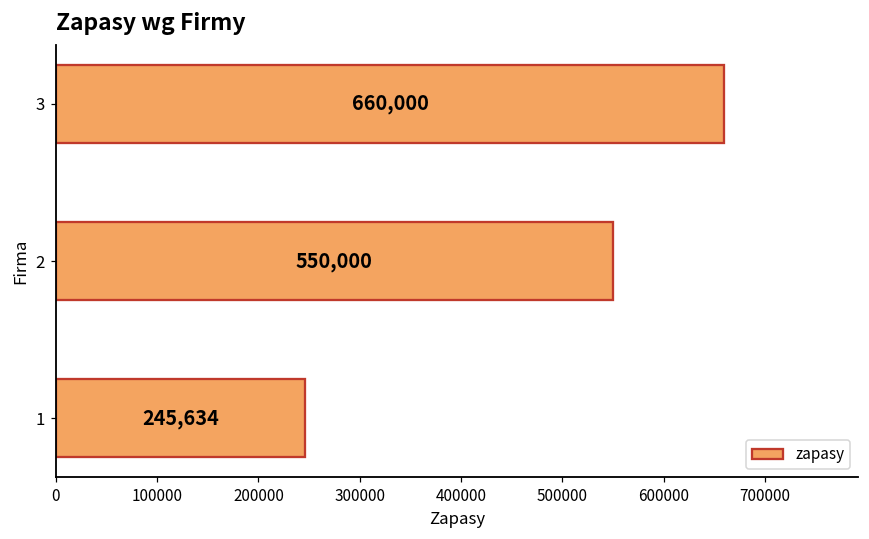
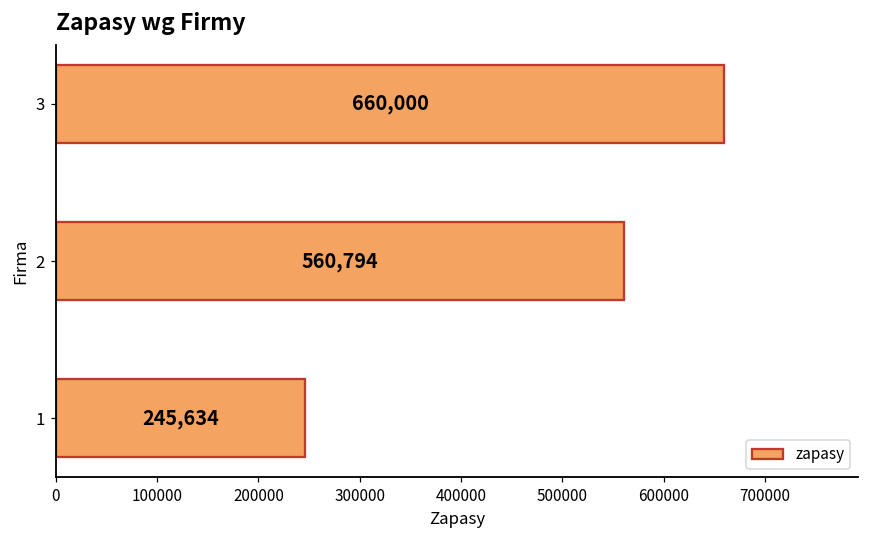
2: 550,000 -> 560,794
